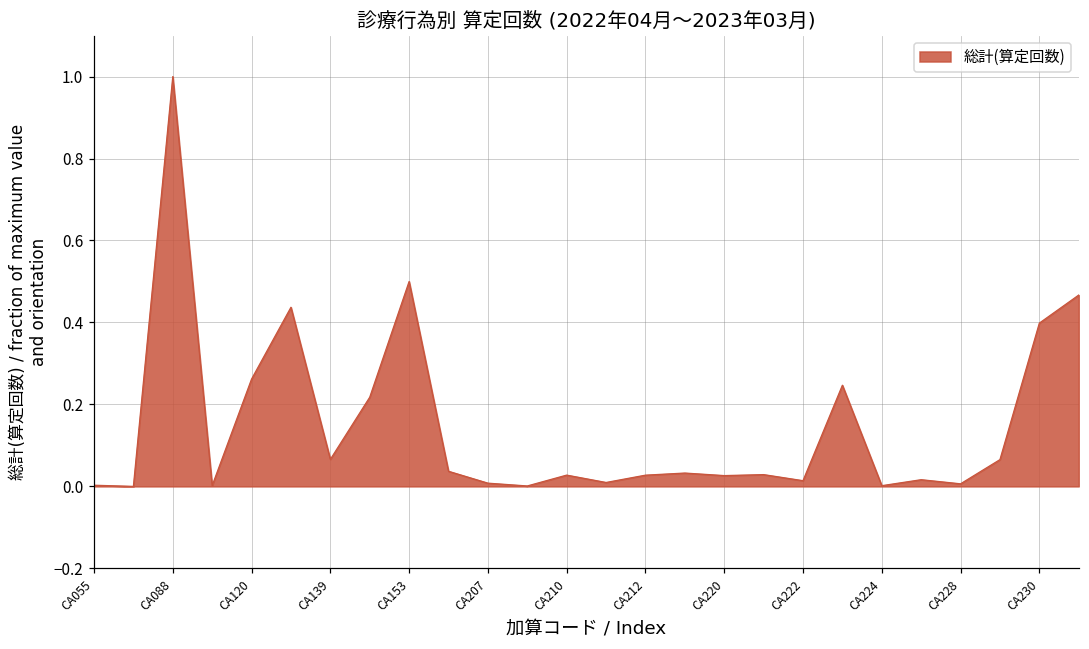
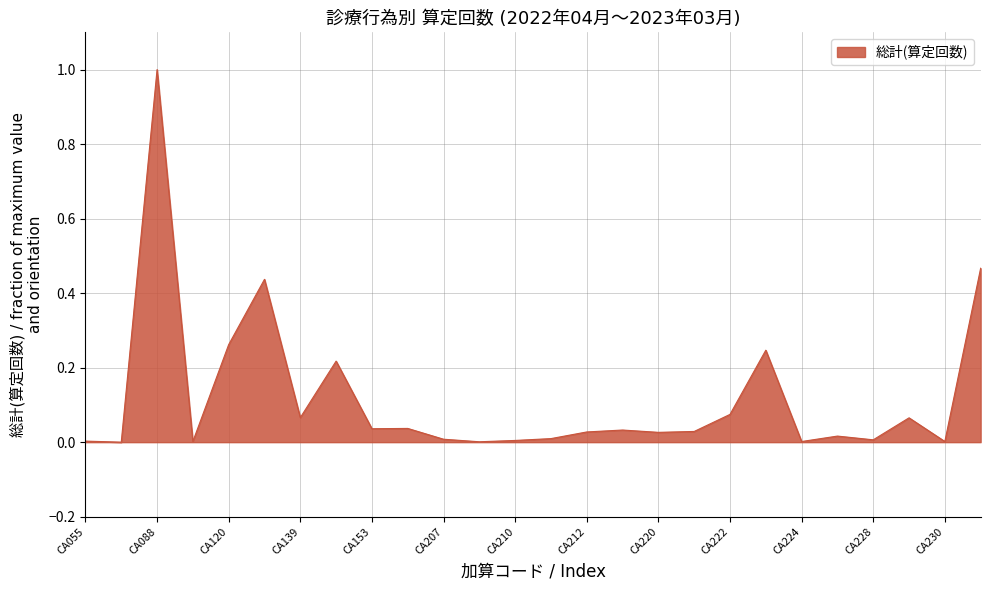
CA153: 0.50 -> 0.04
CA210: 0.03 -> 0.00
CA222: 0.01 -> 0.07
CA230: 0.40 -> 0.00
